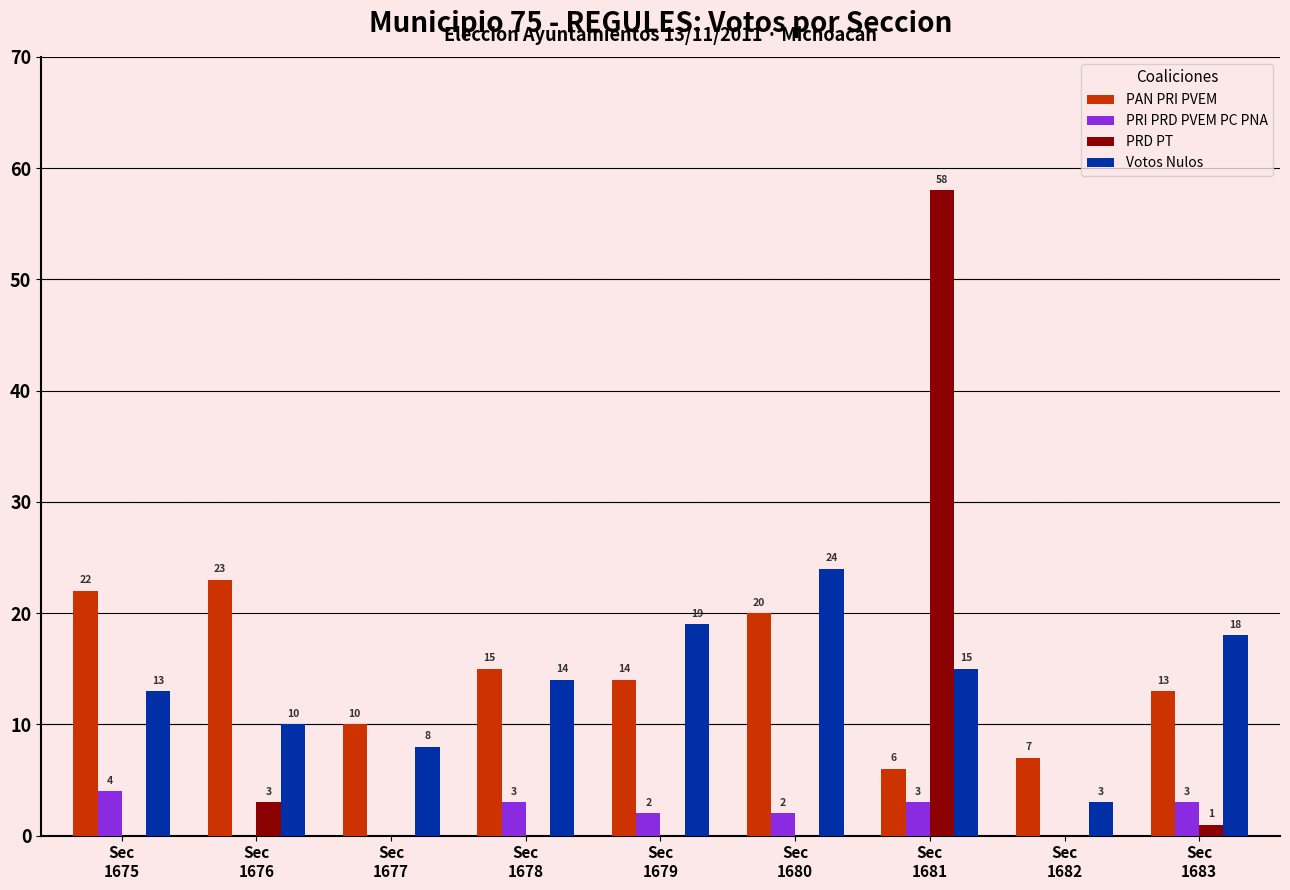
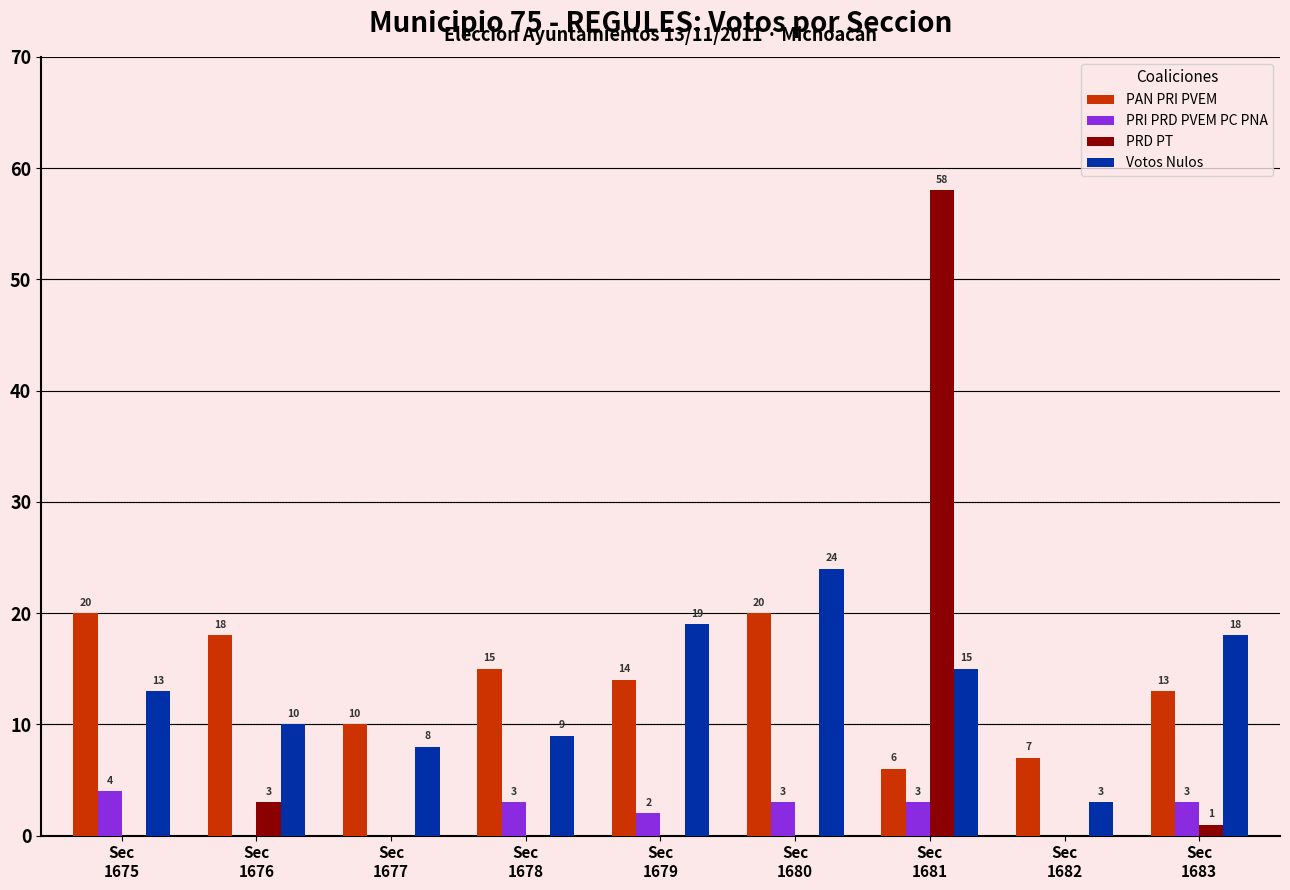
PAN PRI PVEM, Sec 1675: 22 -> 20
PAN PRI PVEM, Sec 1676: 23 -> 18
Votos Nulos, Sec 1678: 14 -> 9
PRI PRD PVEM PC PNA, Sec 1680: 2 -> 3
